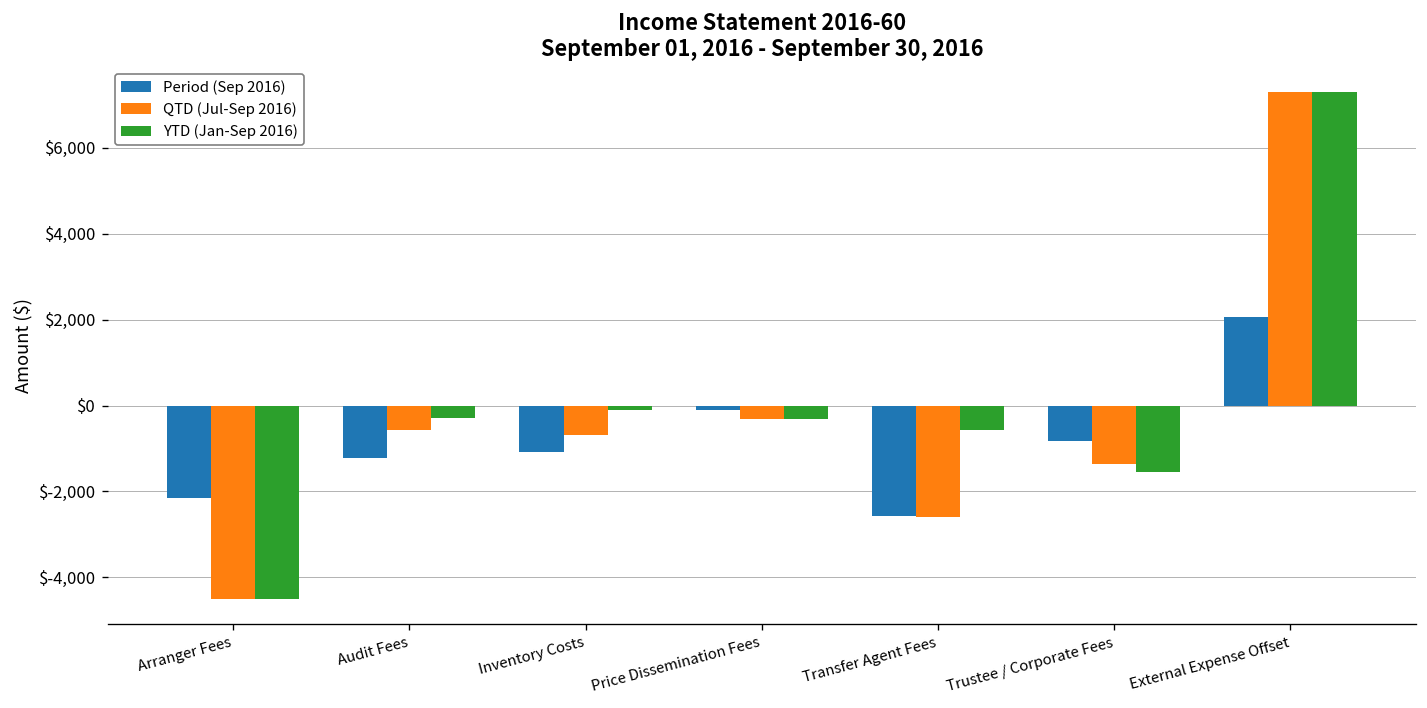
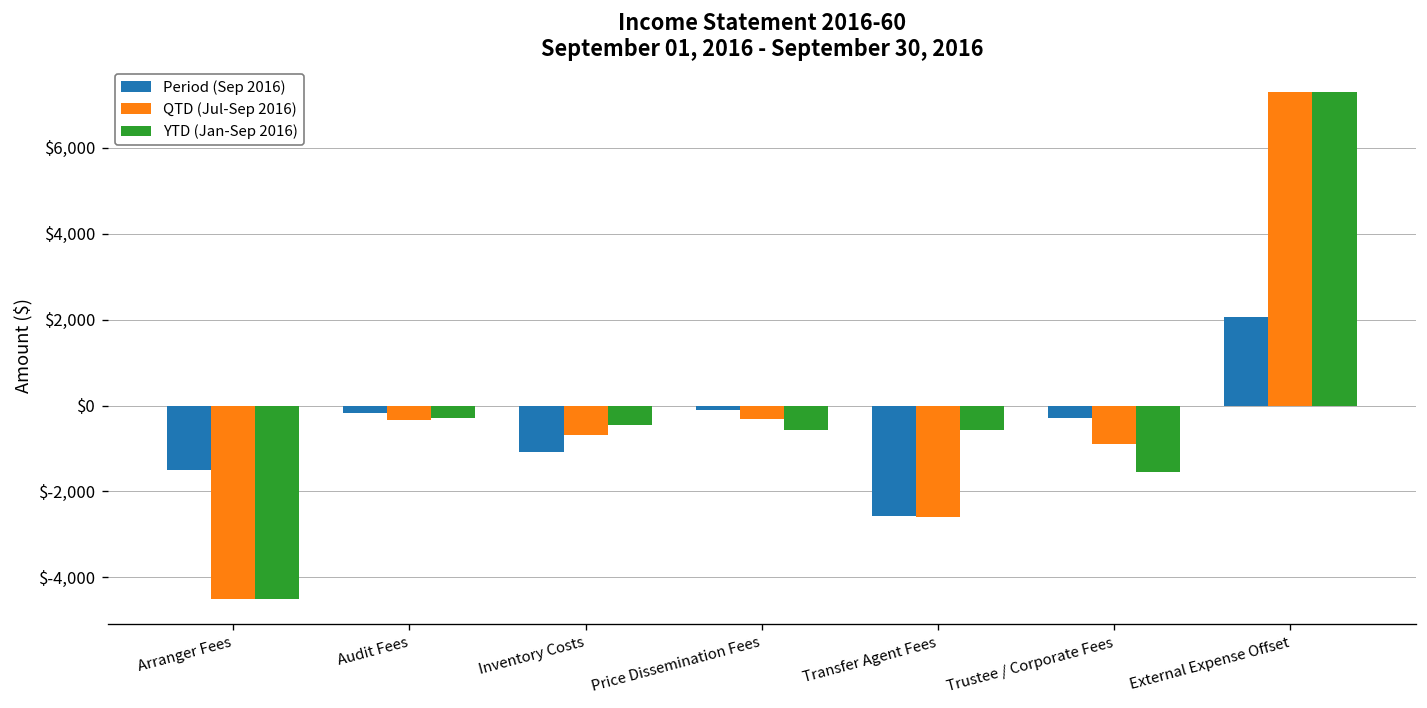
Period (Sep 2016), Arranger Fees: $-2,200 -> $-1,500
Period (Sep 2016), Audit Fees: $-1,200 -> $-200
QTD (Jul-Sep 2016), Audit Fees: $-600 -> $-300
YTD (Jan-Sep 2016), Inventory Costs: $-100 -> $-500
YTD (Jan-Sep 2016), Price Dissemination Fees: $-300 -> $-600
Period (Sep 2016), Trustee / Corporate Fees: $-800 -> $-300
QTD (Jul-Sep 2016), Trustee / Corporate Fees: $-1,400 -> $-900
